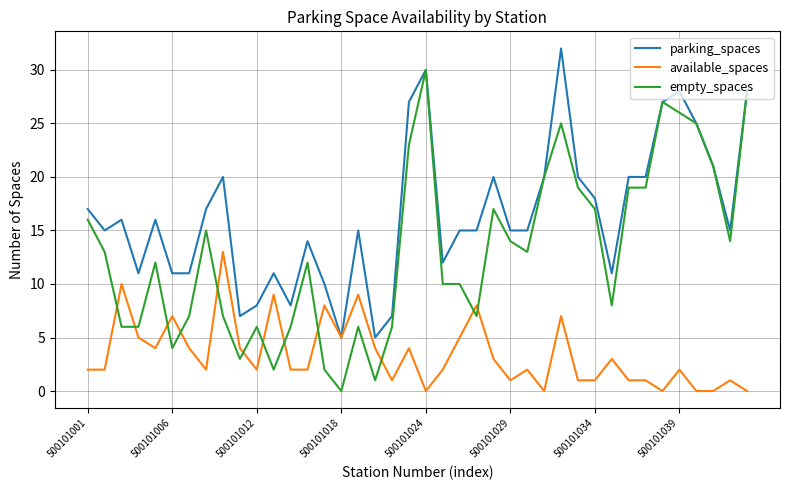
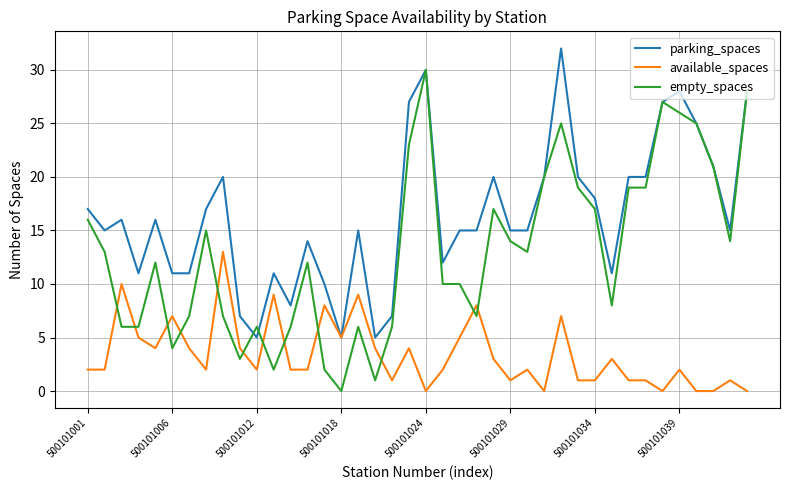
parking_spaces, 500101012: 8 -> 5
